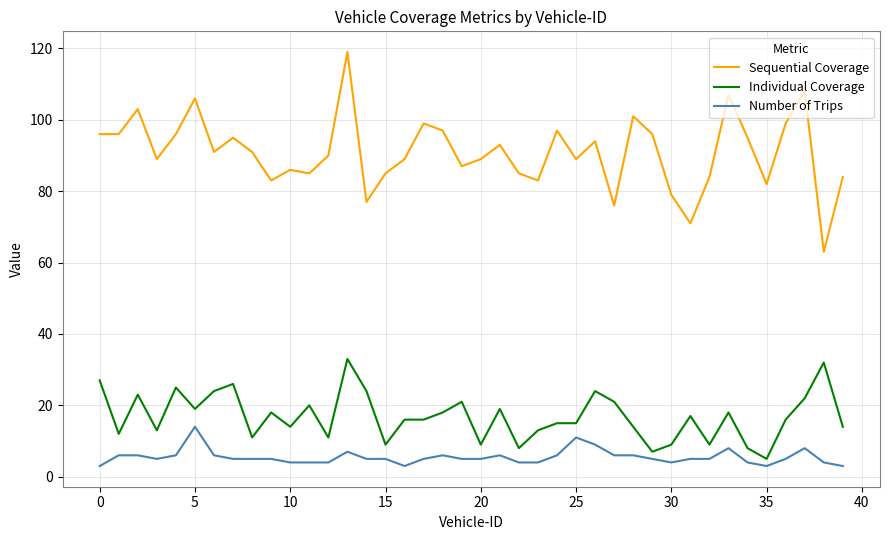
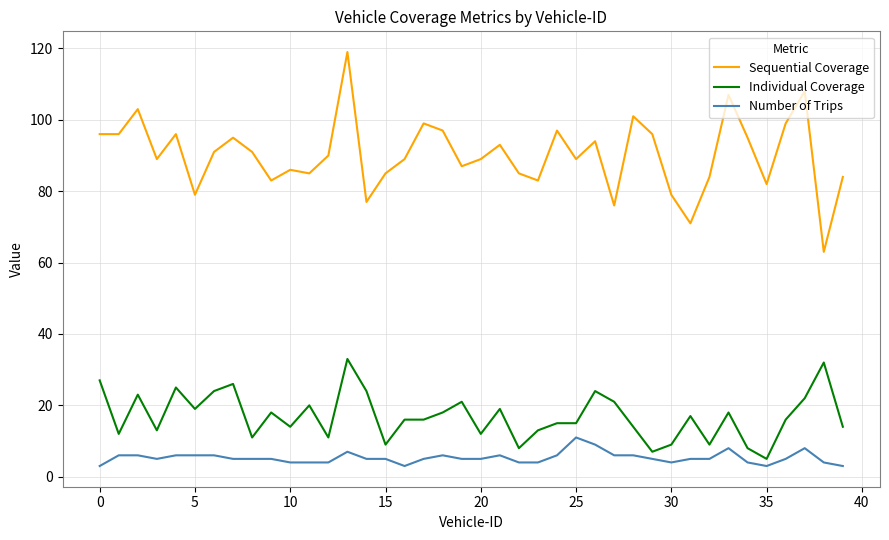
Sequential Coverage, 5: 106 -> 79
Number of Trips, 5: 14 -> 6
Individual Coverage, 20: 9 -> 12
